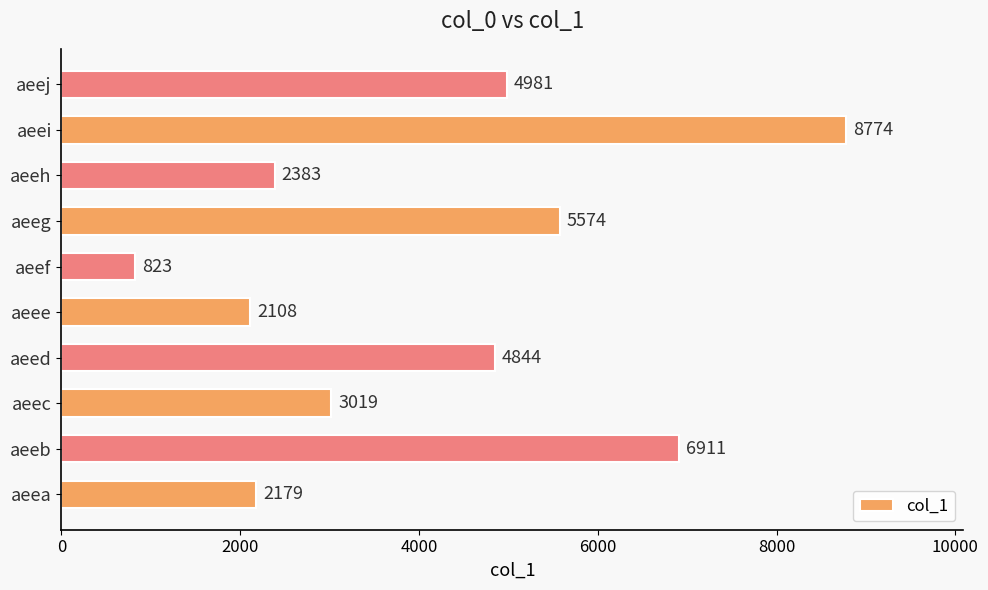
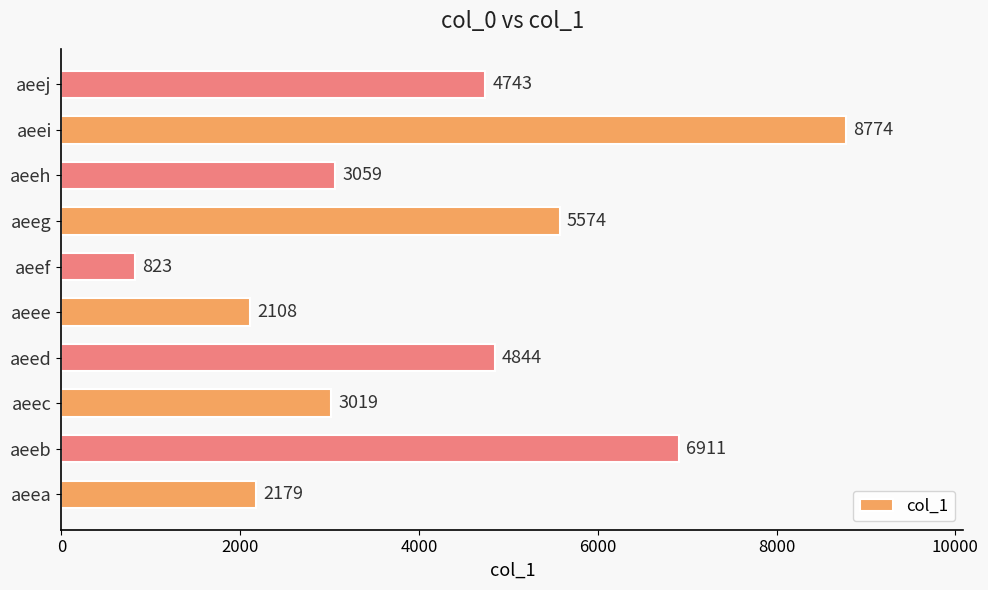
aeej: 4981 -> 4743
aeeh: 2383 -> 3059
